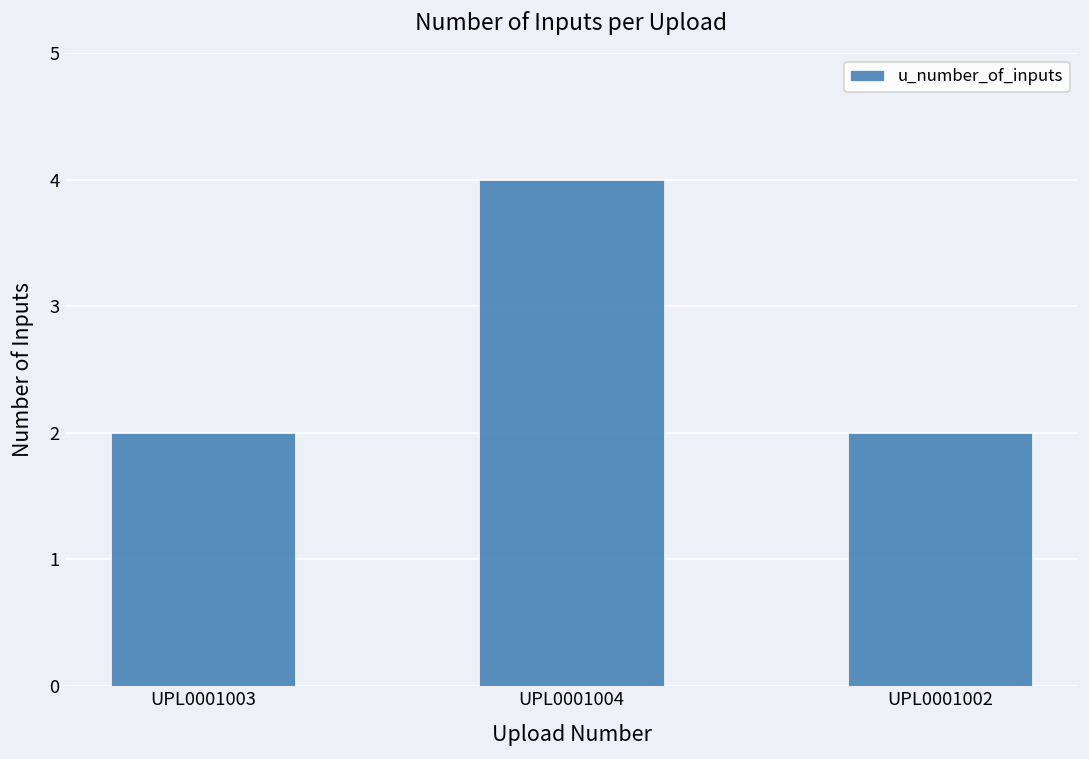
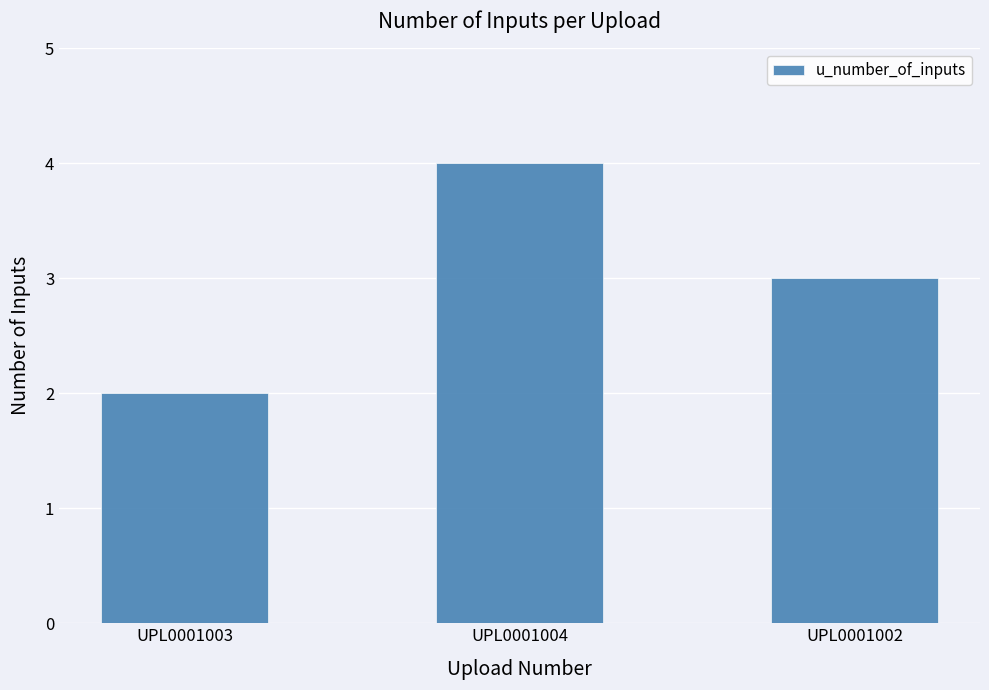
UPL0001002: 2 -> 3
